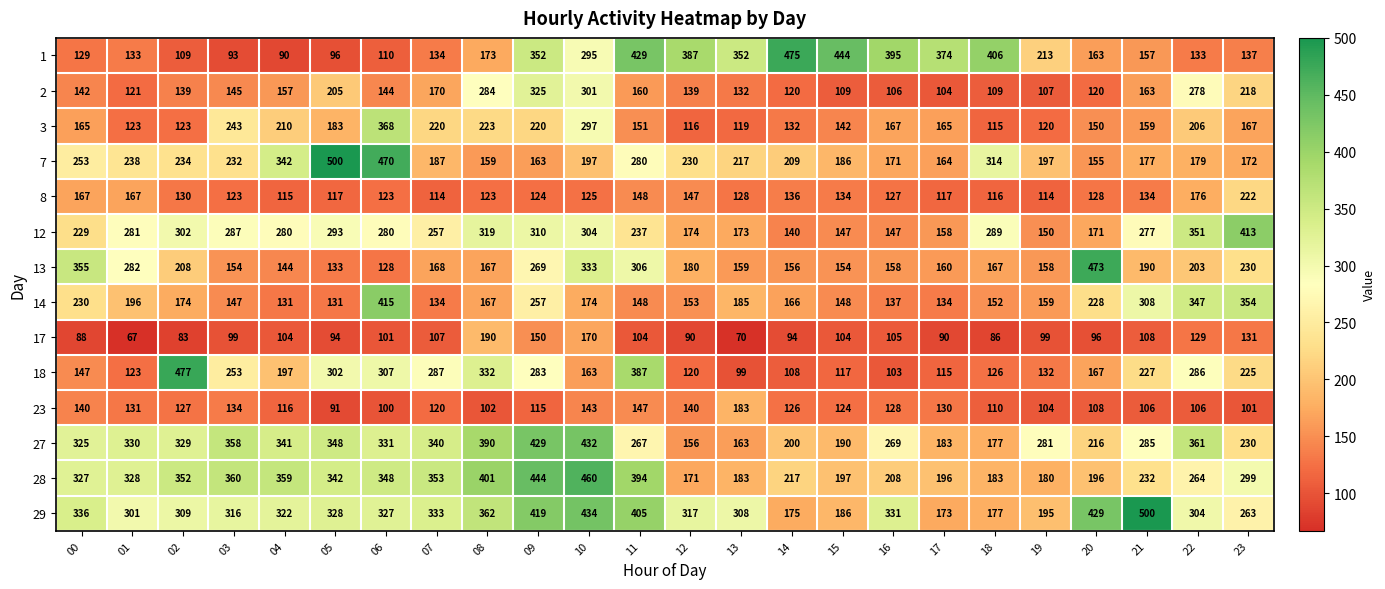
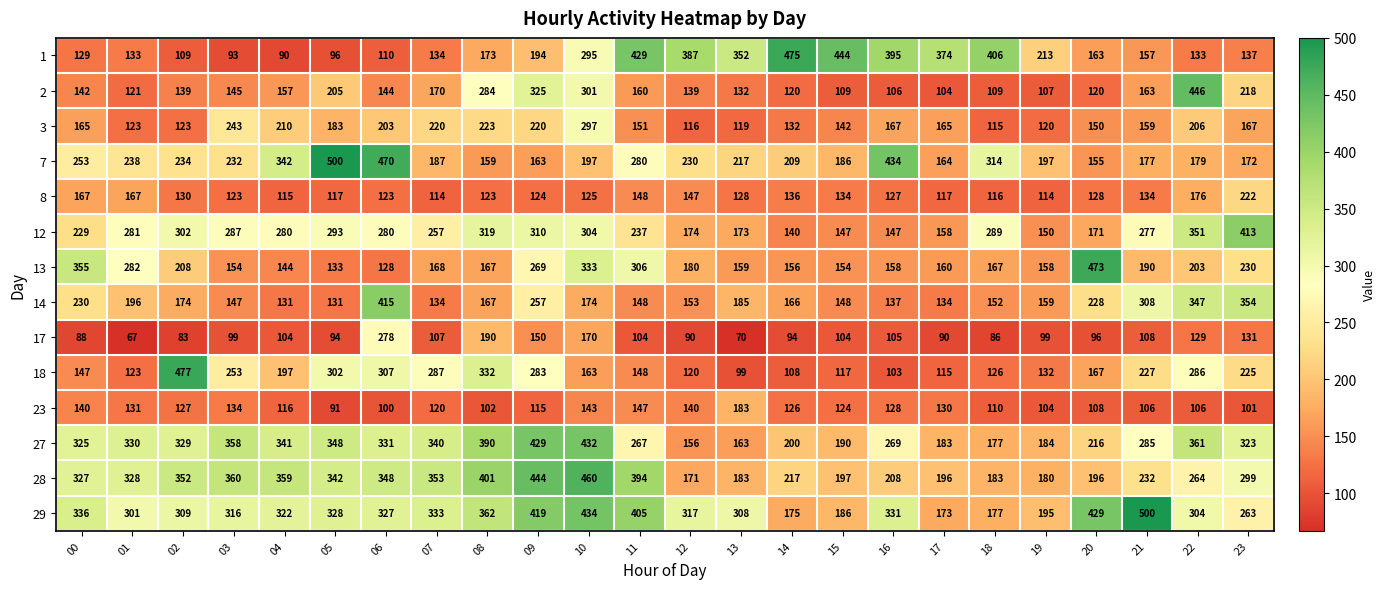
1, 09: 352 -> 194
2, 22: 278 -> 446
3, 06: 368 -> 203
7, 16: 171 -> 434
17, 06: 101 -> 278
18, 11: 387 -> 148
27, 19: 281 -> 184
27, 23: 230 -> 323
